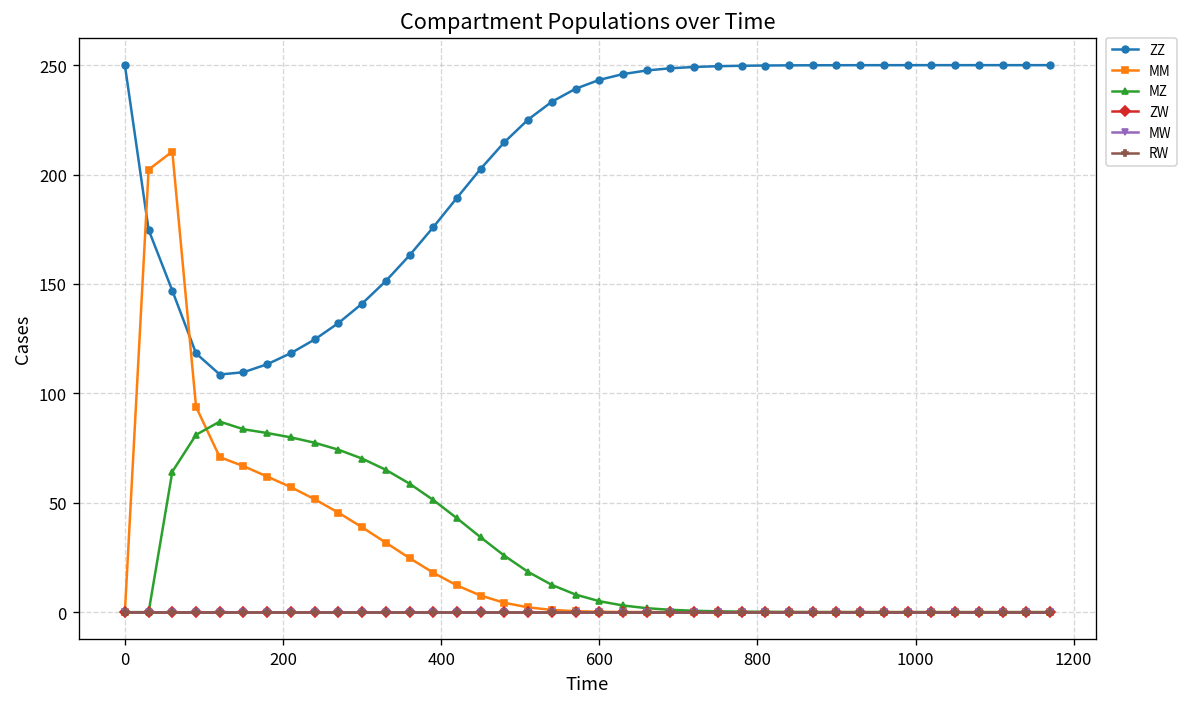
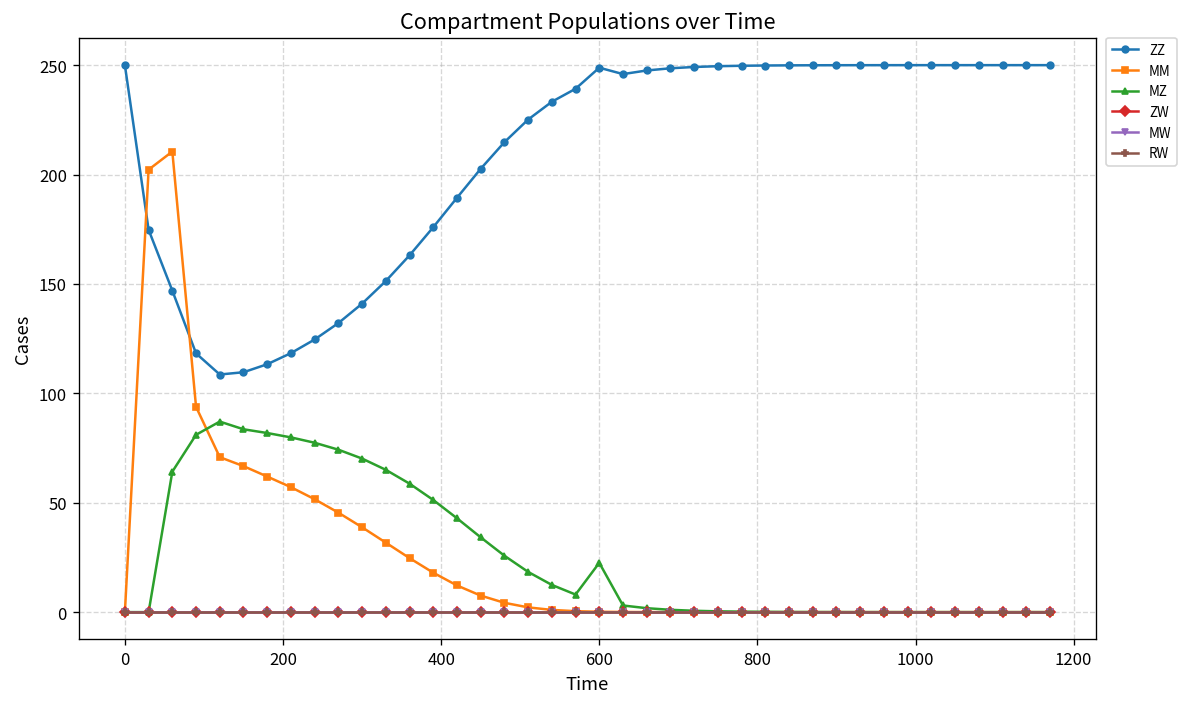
ZZ, 600: 243 -> 249
MZ, 600: 5 -> 23
